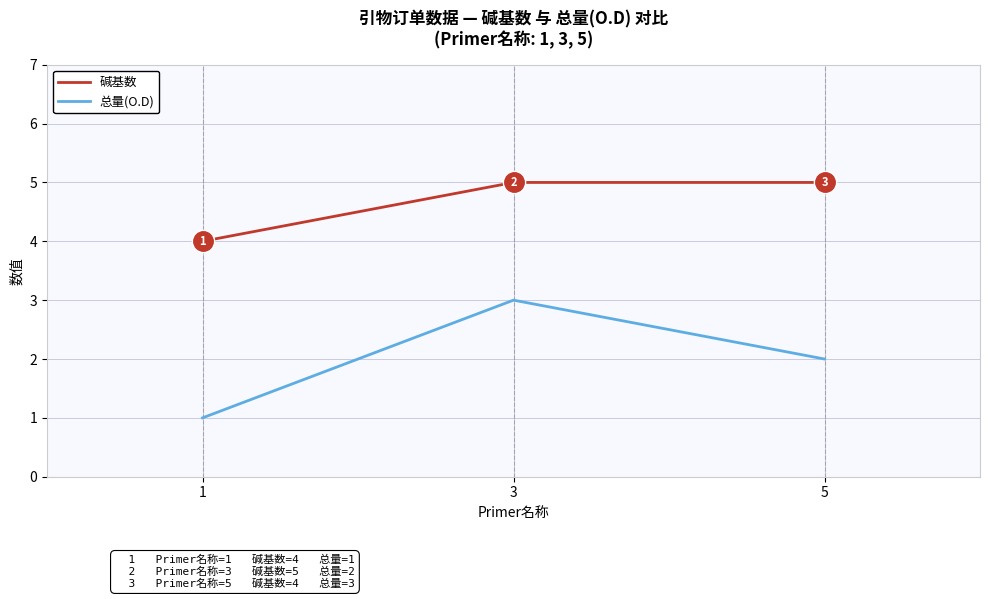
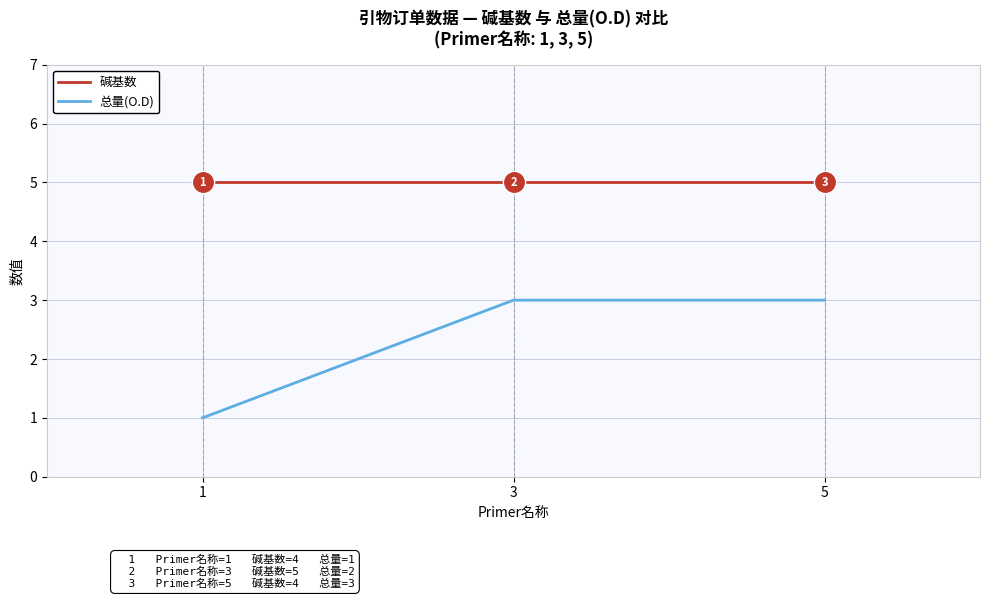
碱基数, 1: 4 -> 5
总量(O.D), 5: 2 -> 3
